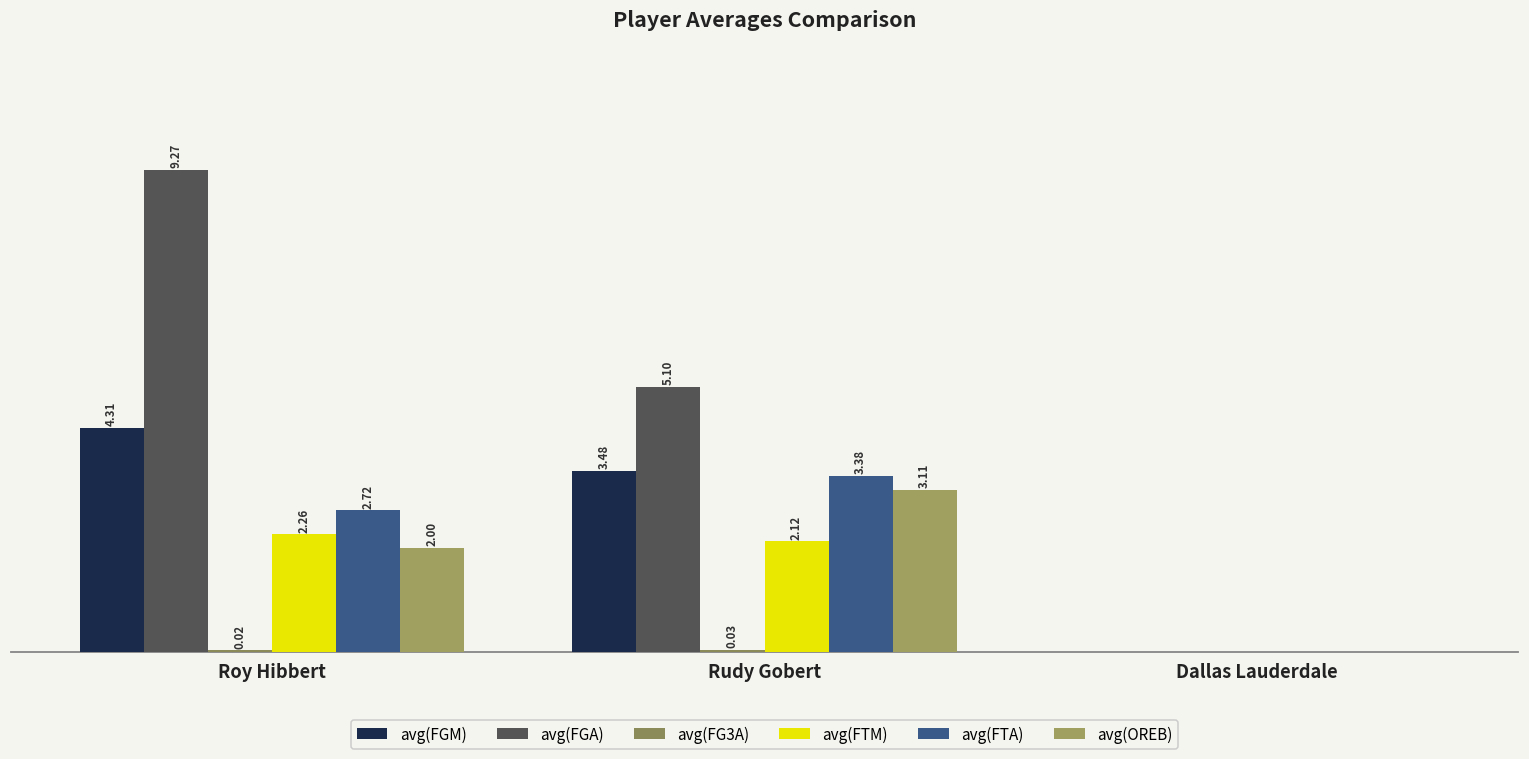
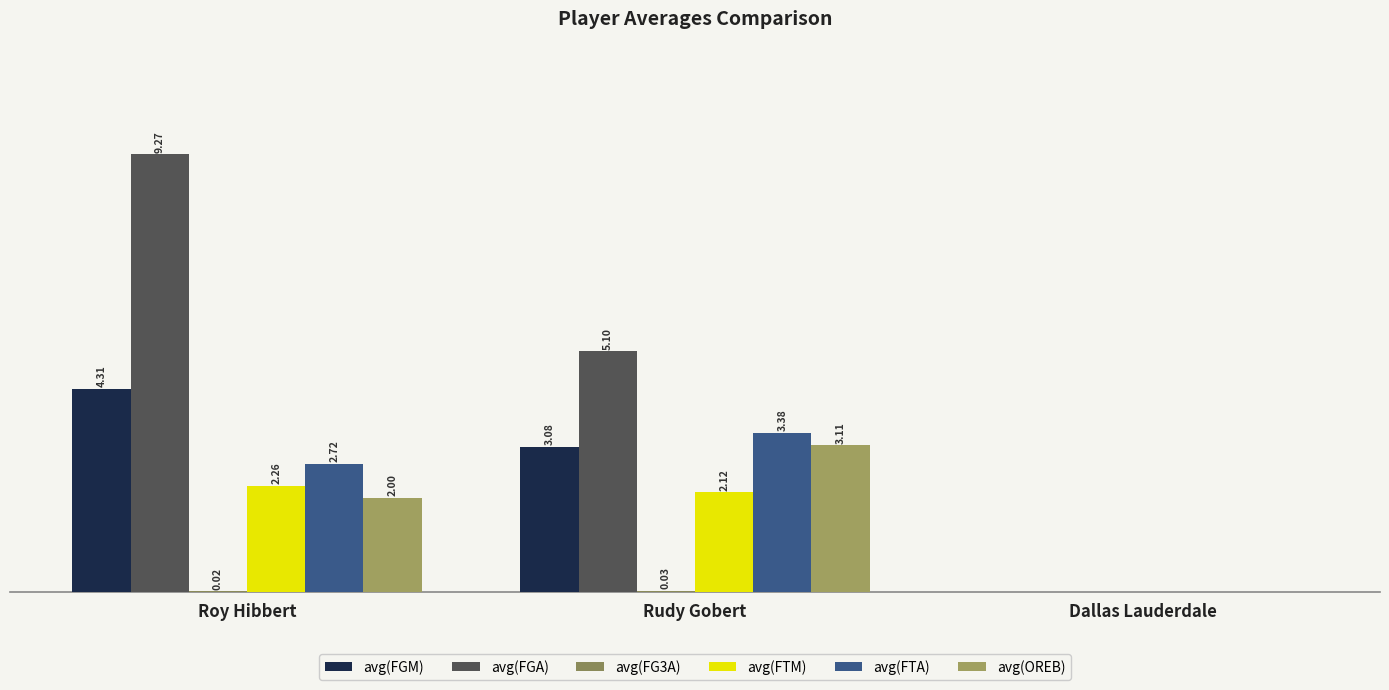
avg(FGM), Rudy Gobert: 3.48 -> 3.08
